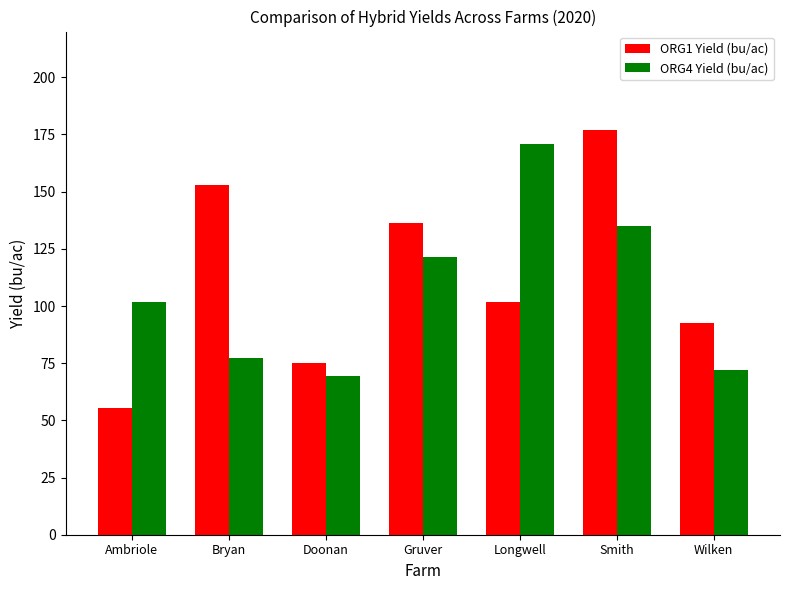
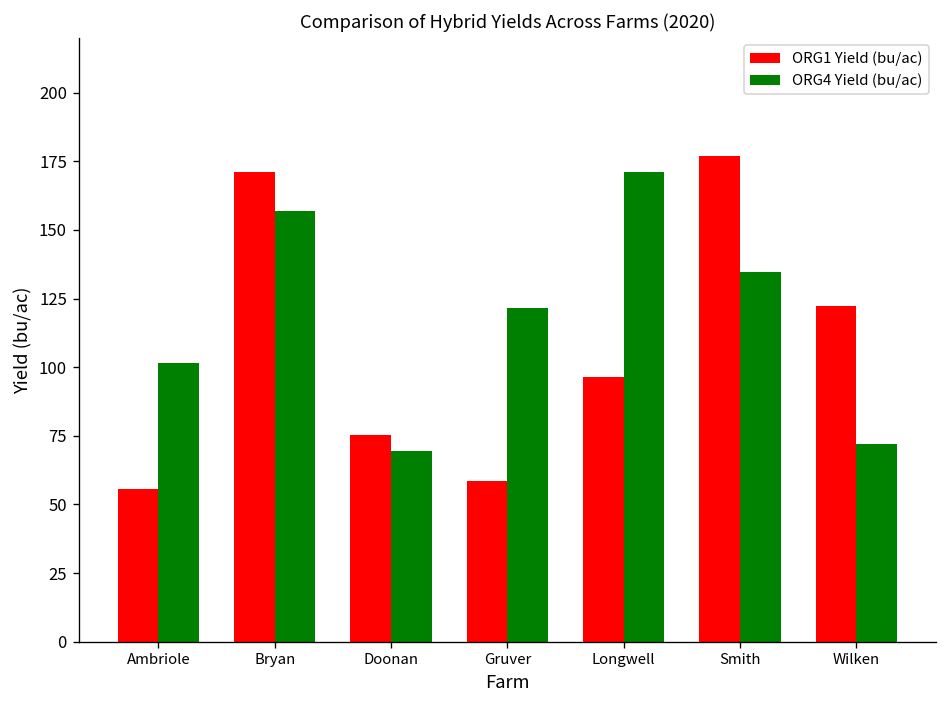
ORG1 Yield (bu/ac), Bryan: 153 -> 171
ORG4 Yield (bu/ac), Bryan: 77 -> 157
ORG1 Yield (bu/ac), Gruver: 136 -> 59
ORG1 Yield (bu/ac), Longwell: 102 -> 97
ORG1 Yield (bu/ac), Wilken: 93 -> 122
